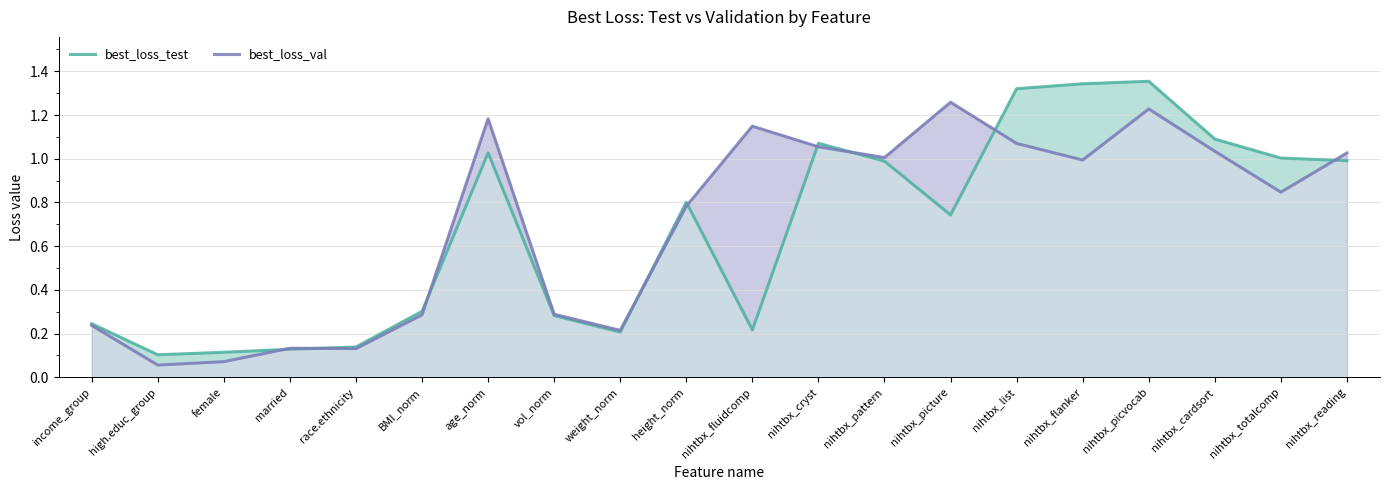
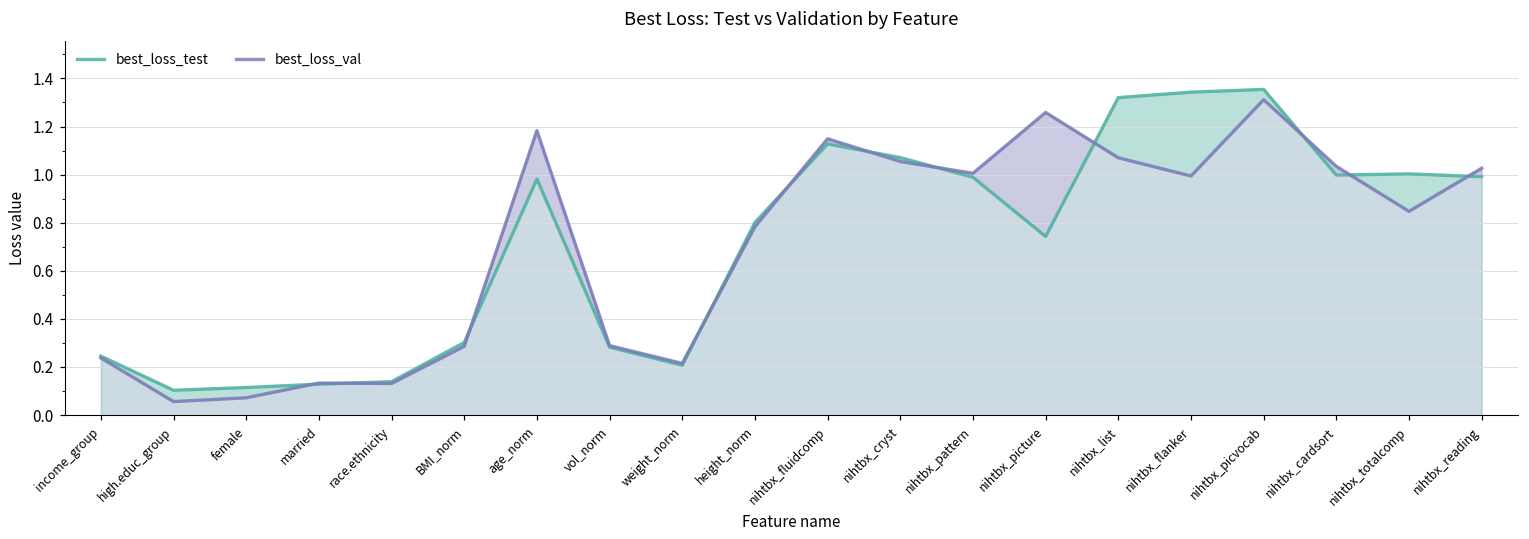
best_loss_test, age_norm: 1.03 -> 0.98
best_loss_test, nihtbx_fluidcomp: 0.22 -> 1.13
best_loss_val, nihtbx_picvocab: 1.23 -> 1.31
best_loss_test, nihtbx_cardsort: 1.09 -> 1.00
